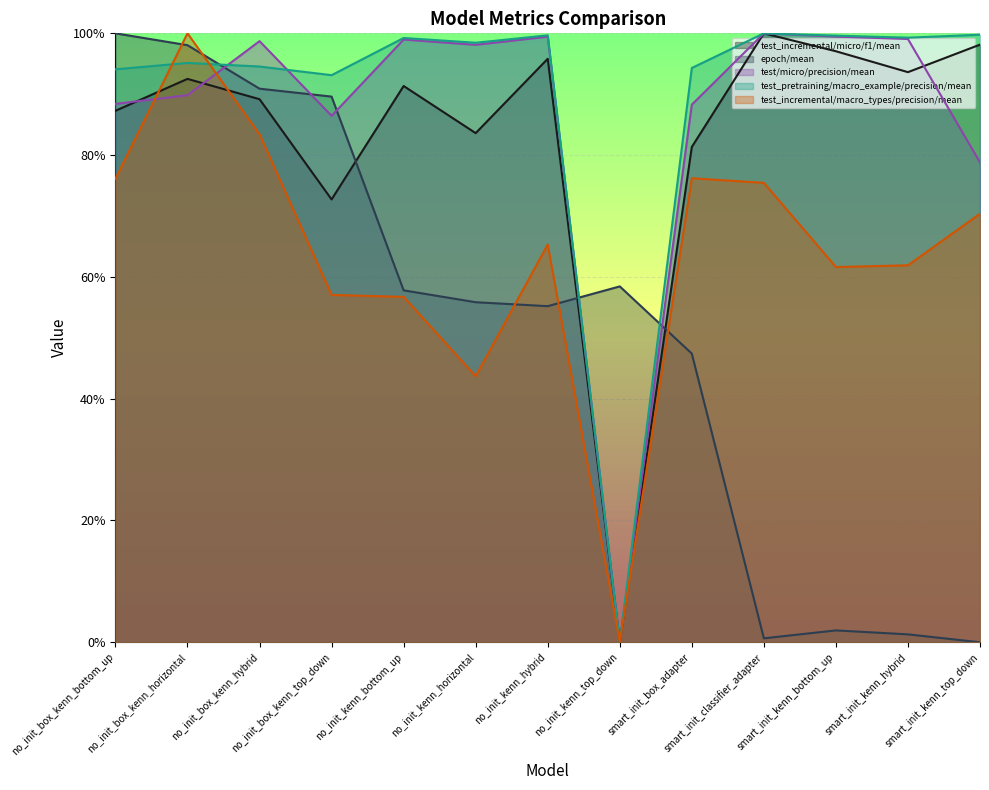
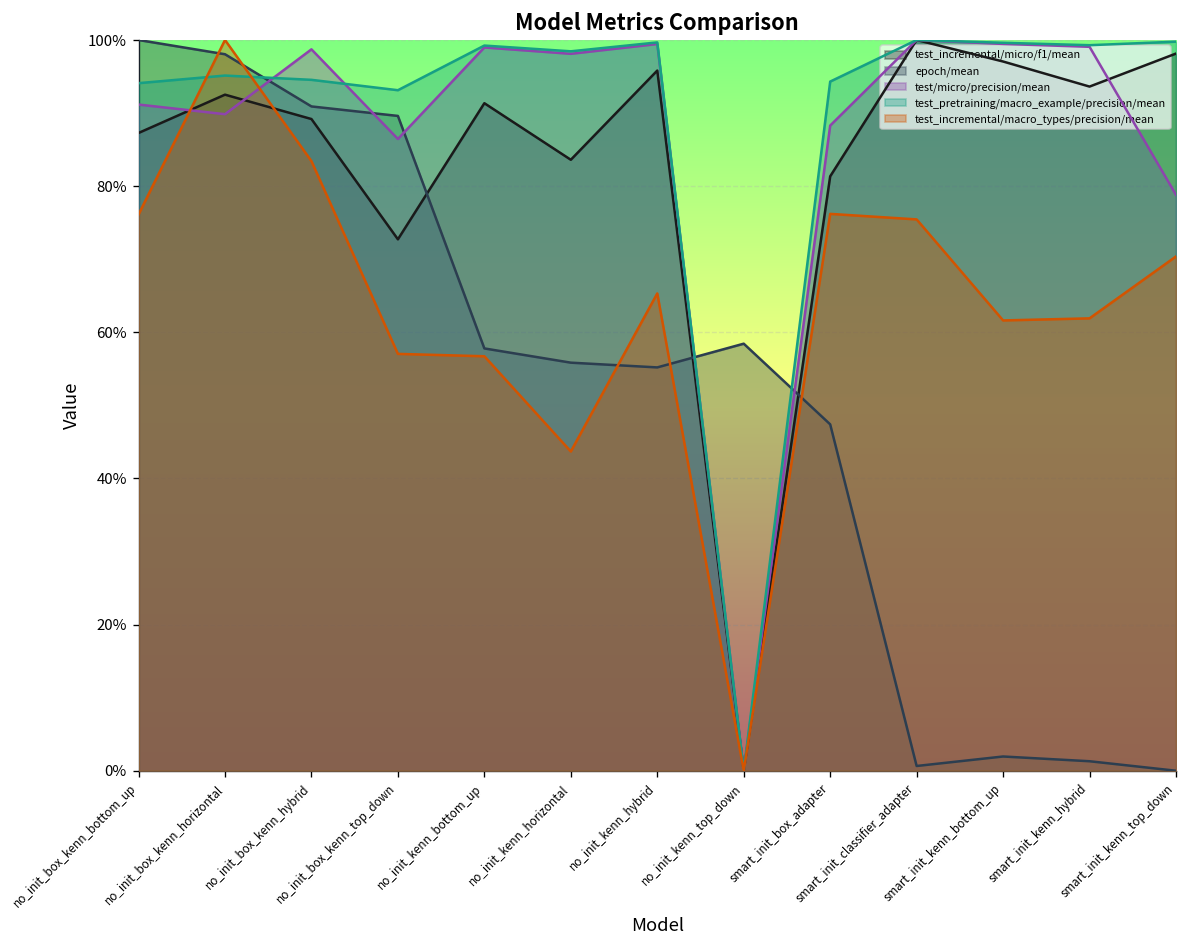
test/micro/precision/mean, no_init_box_kenn_bottom_up: 88% -> 91%
